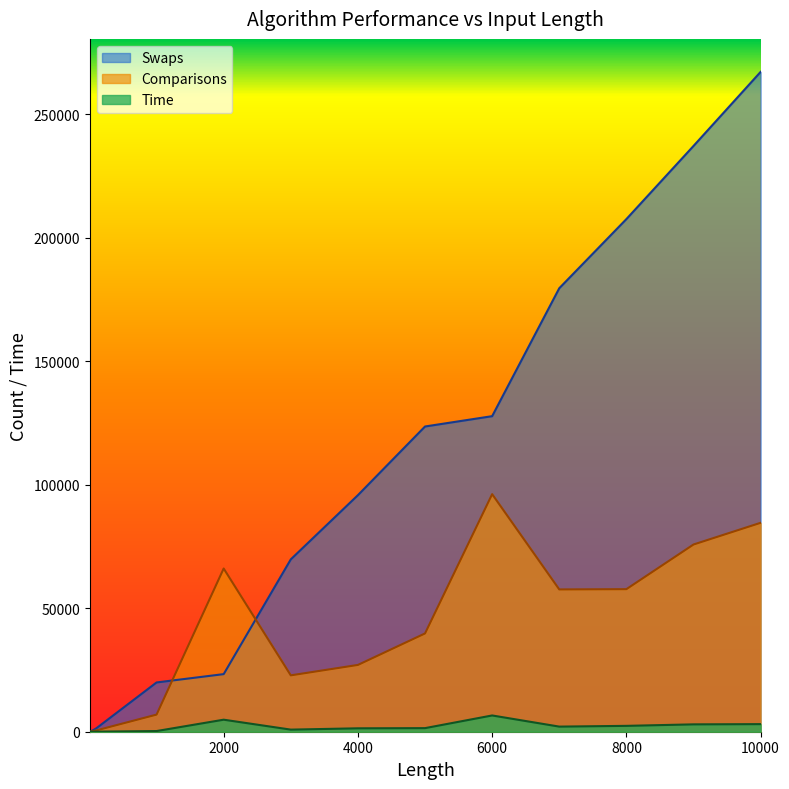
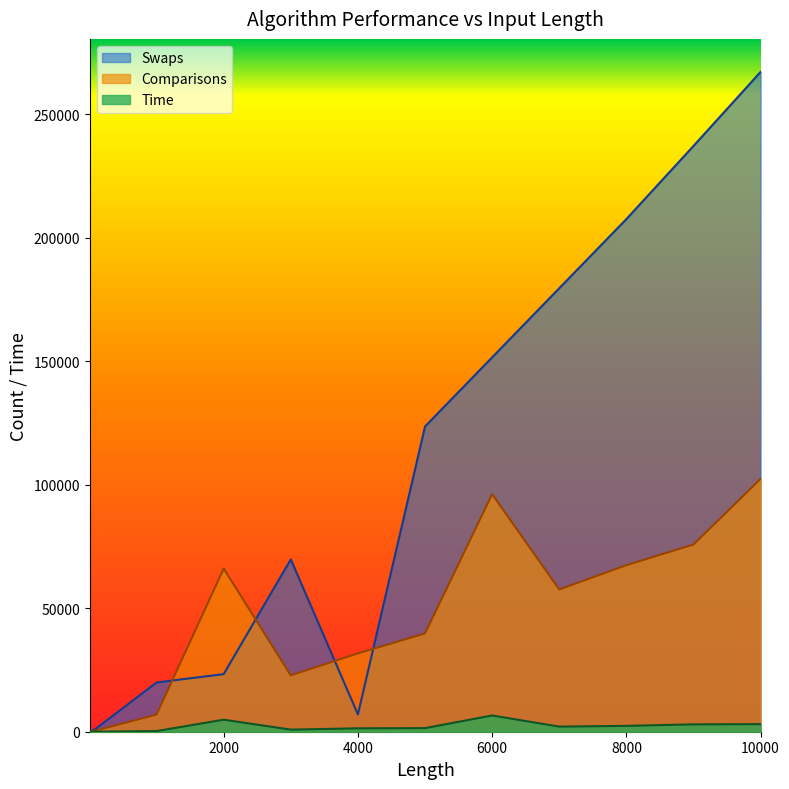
Swaps, 4000: 96000 -> 7000
Comparisons, 4000: 27000 -> 32000
Swaps, 6000: 128000 -> 152000
Comparisons, 8000: 58000 -> 67000
Comparisons, 10000: 85000 -> 102000
